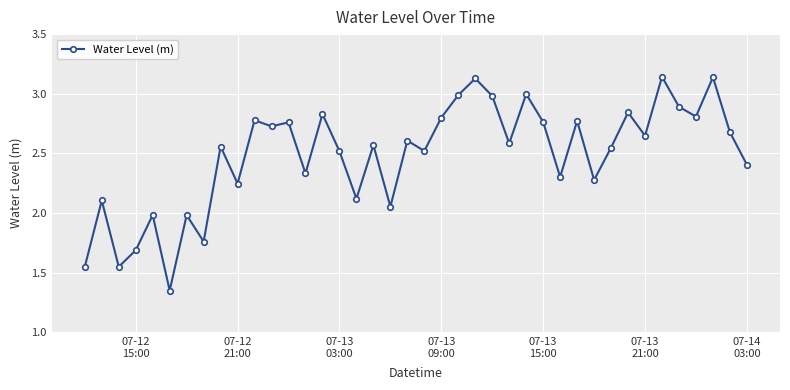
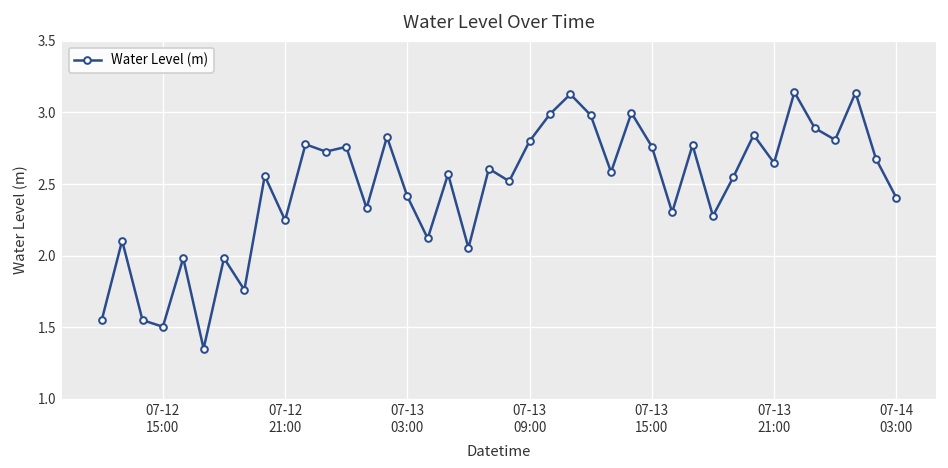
07-12 15:00: 1.69 -> 1.50
07-13 03:00: 2.52 -> 2.41
